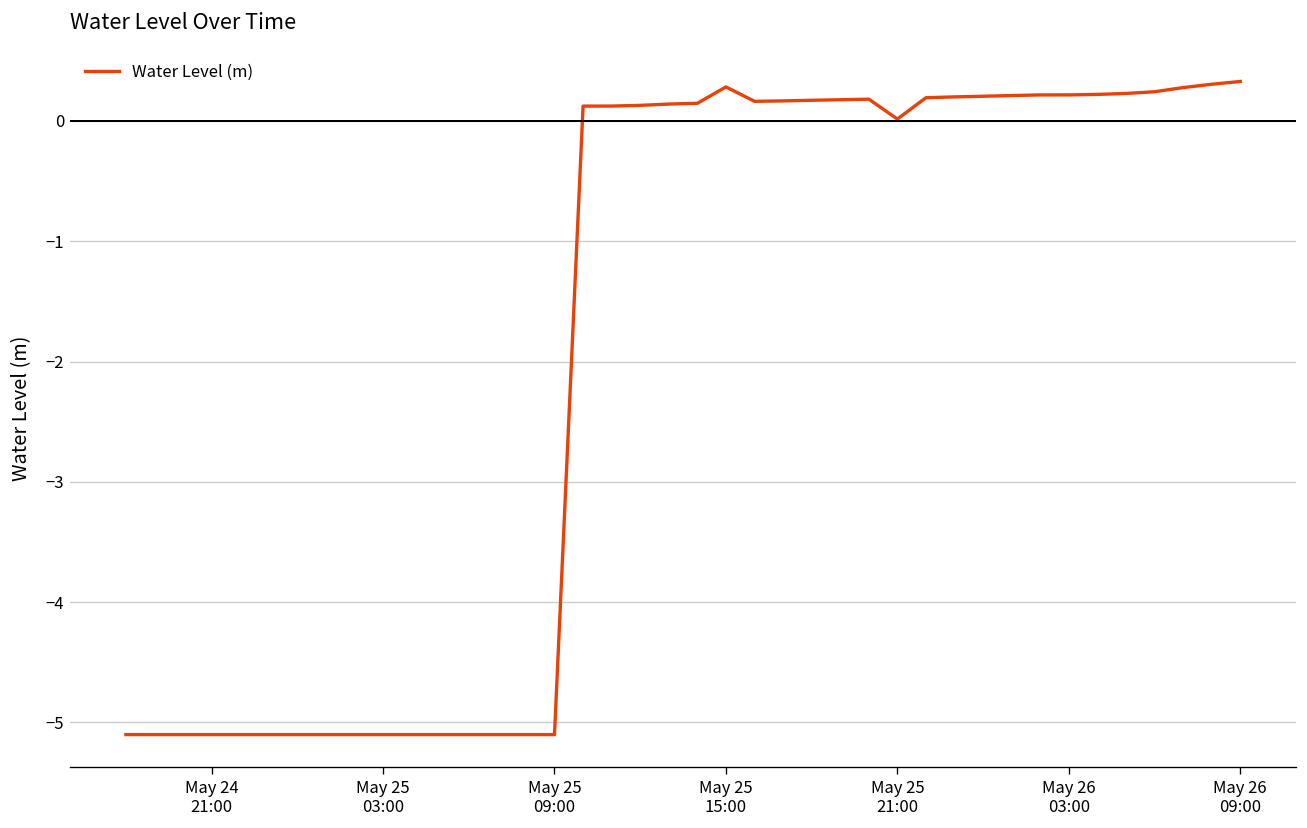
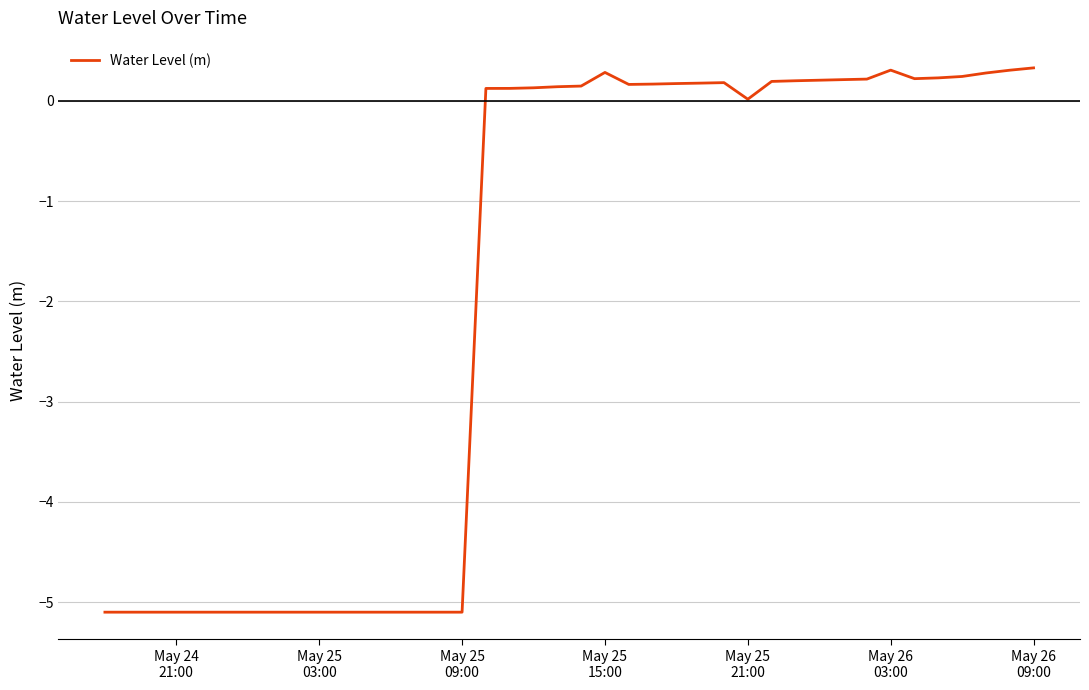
May 26 03:00: 0.22 -> 0.31
